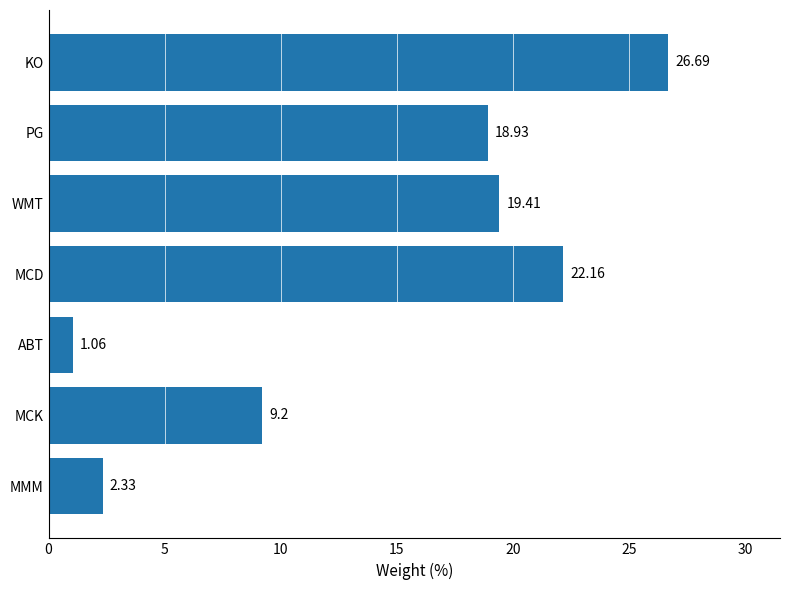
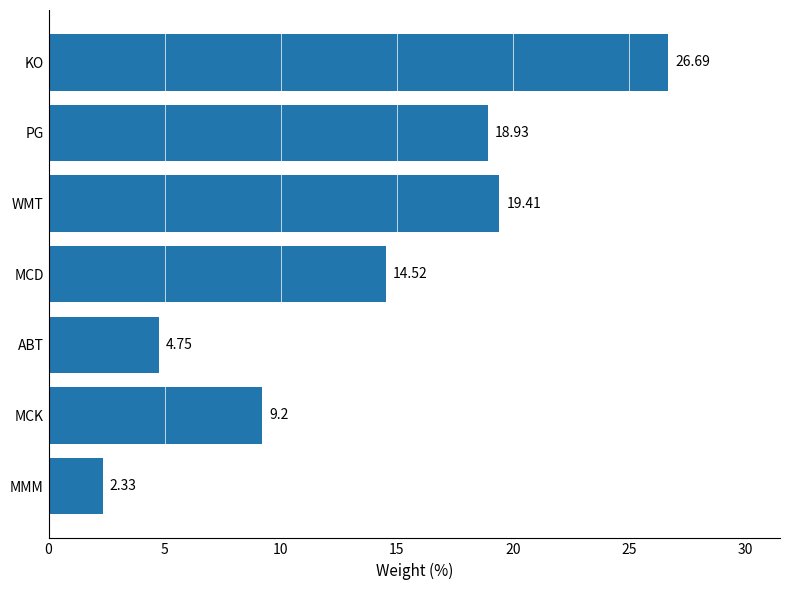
MCD: 22.16 -> 14.52
ABT: 1.06 -> 4.75
